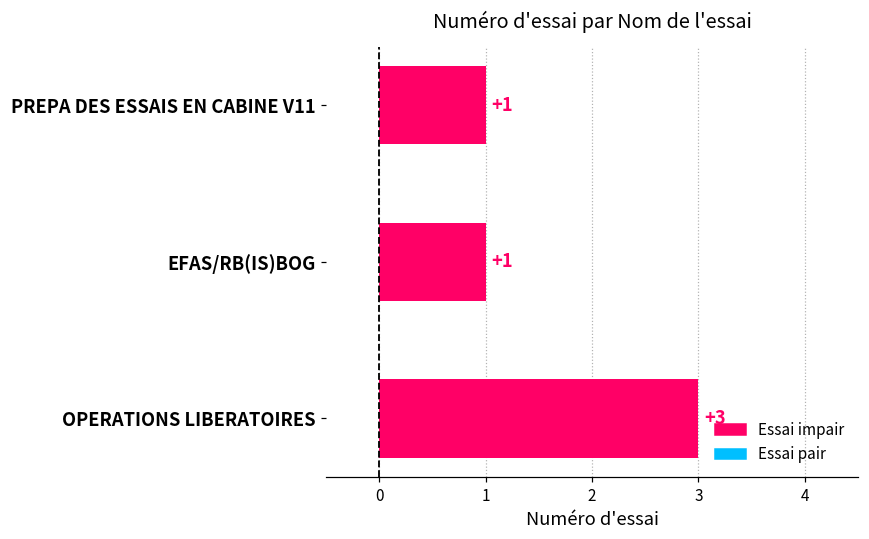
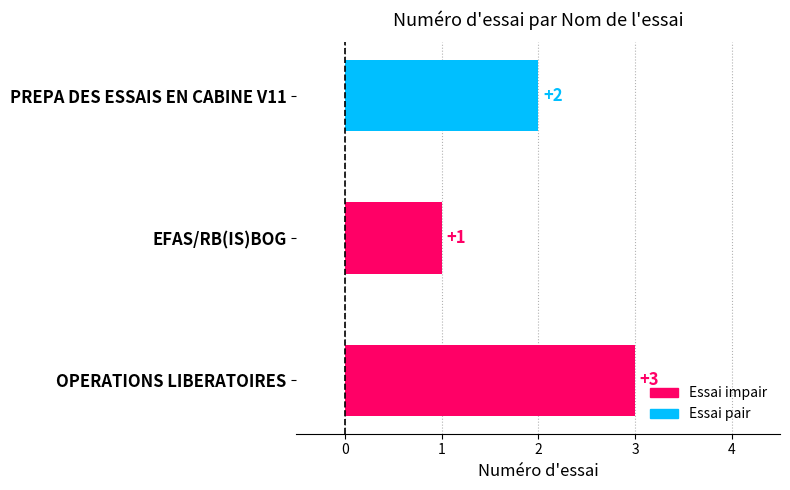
PREPA DES ESSAIS EN CABINE V11: +1 -> +2
